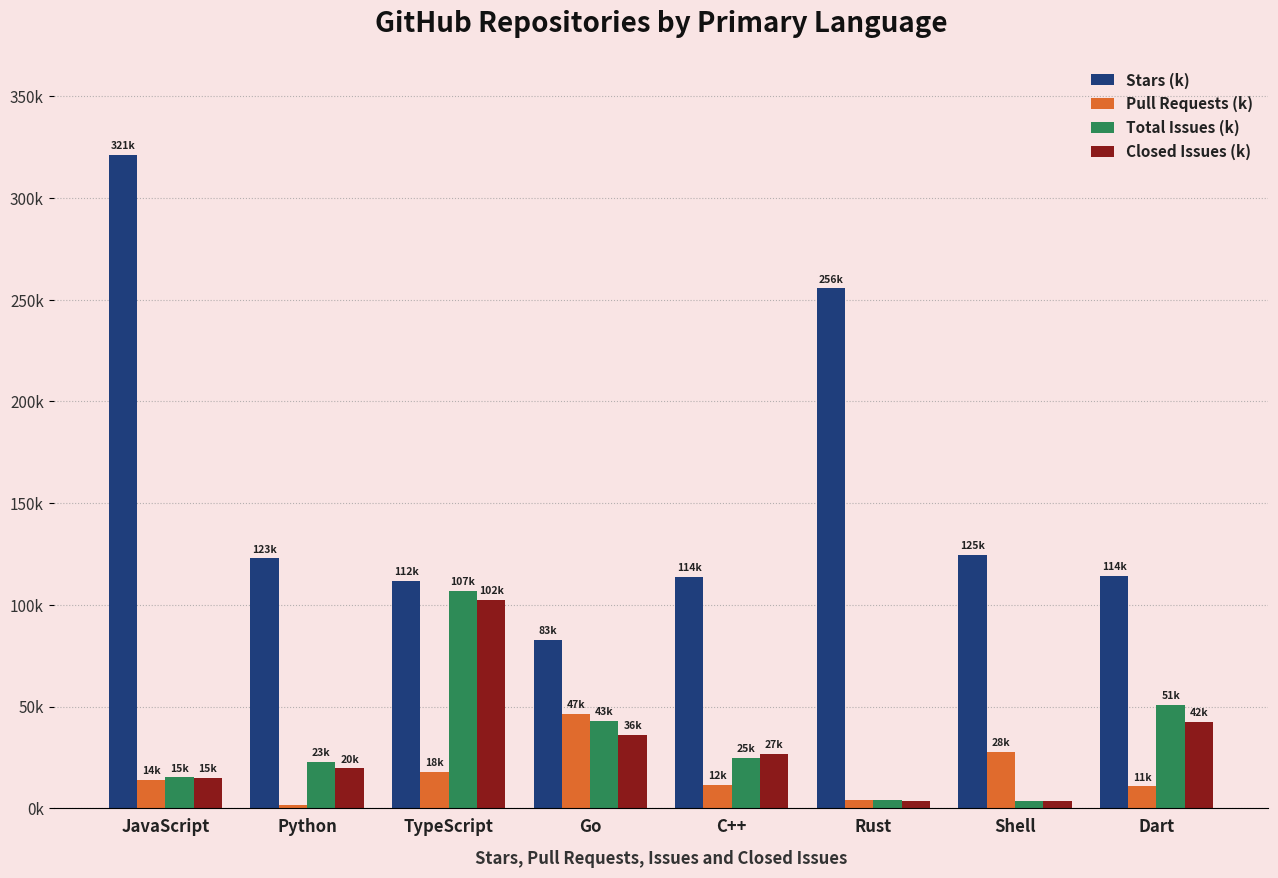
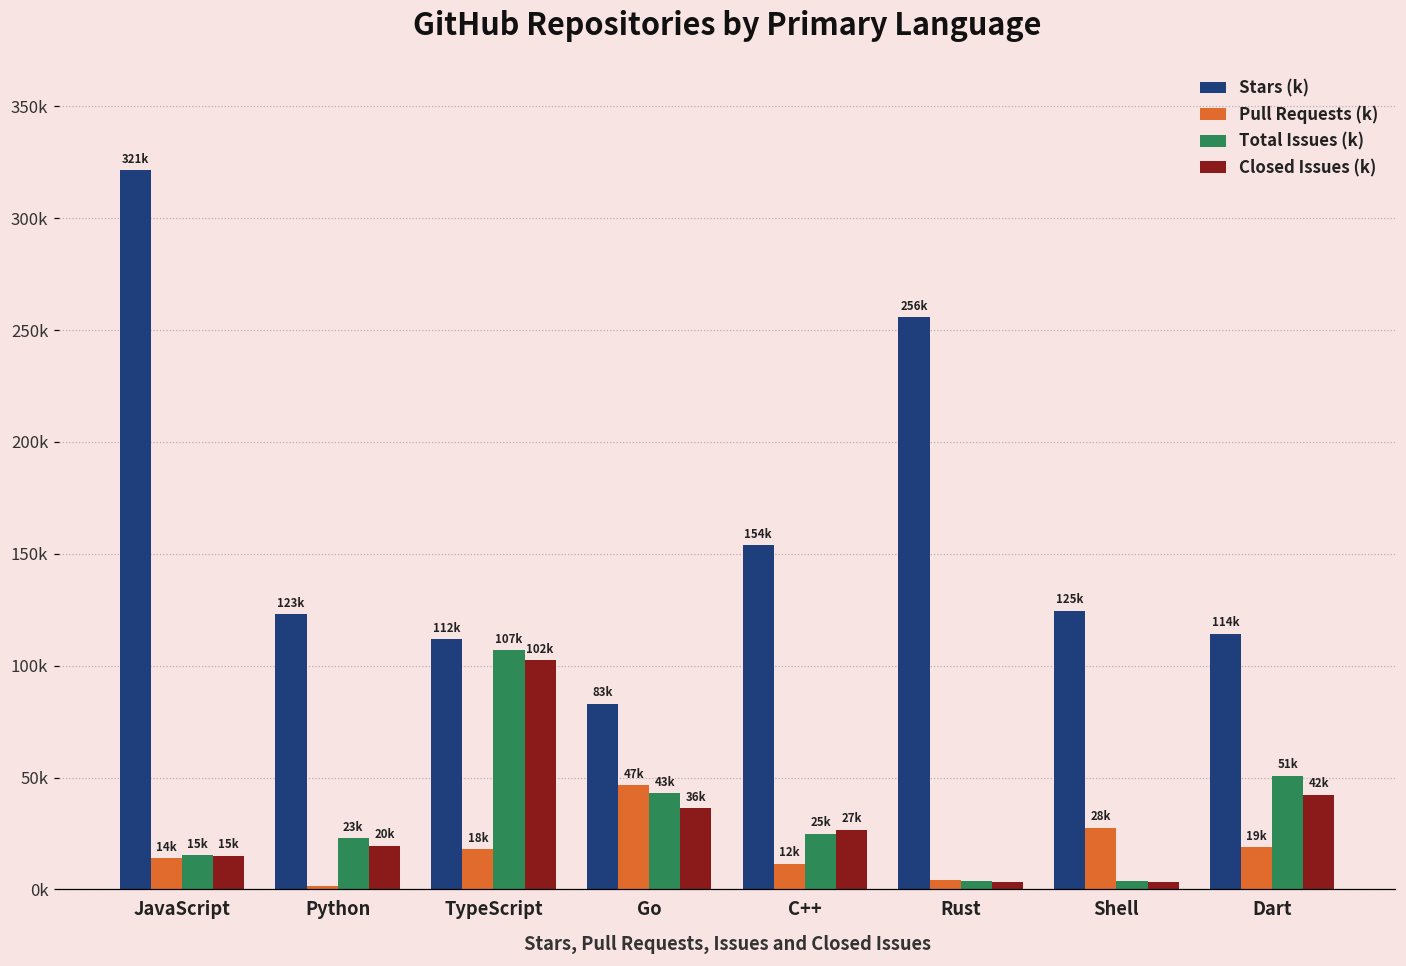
Stars (k), C++: 114k -> 154k
Pull Requests (k), Dart: 11k -> 19k
